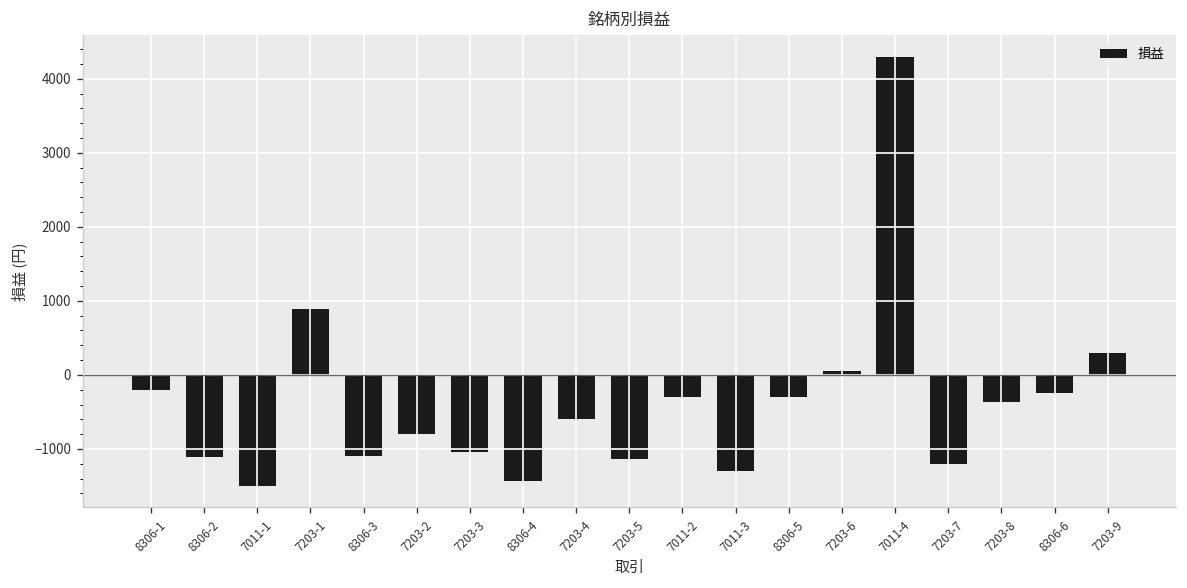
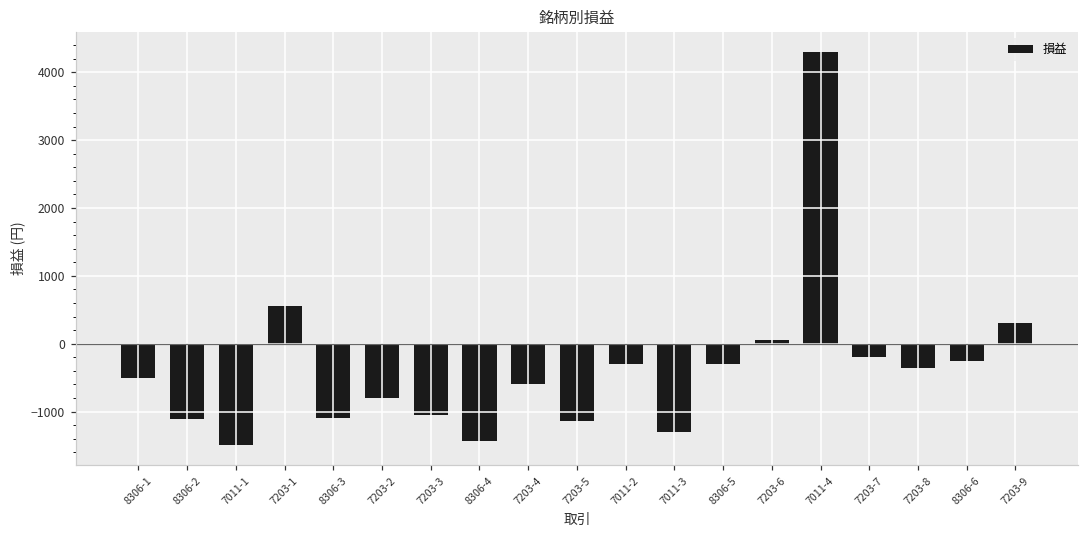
8306-1: -200 -> -500
7203-1: 900 -> 600
7203-7: -1200 -> -200
